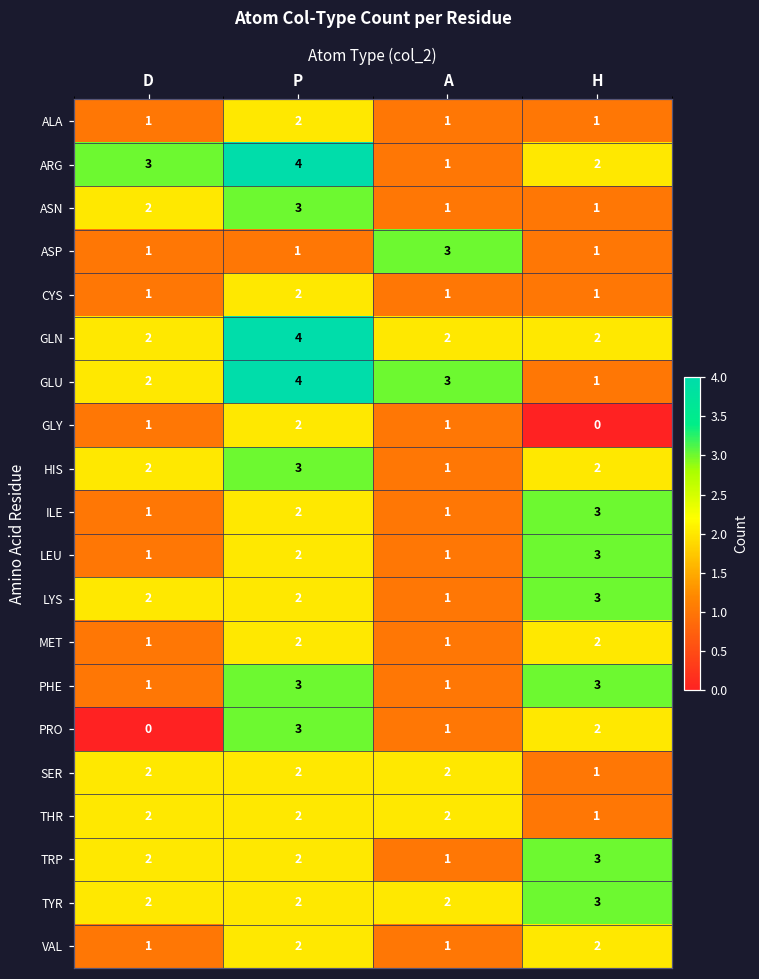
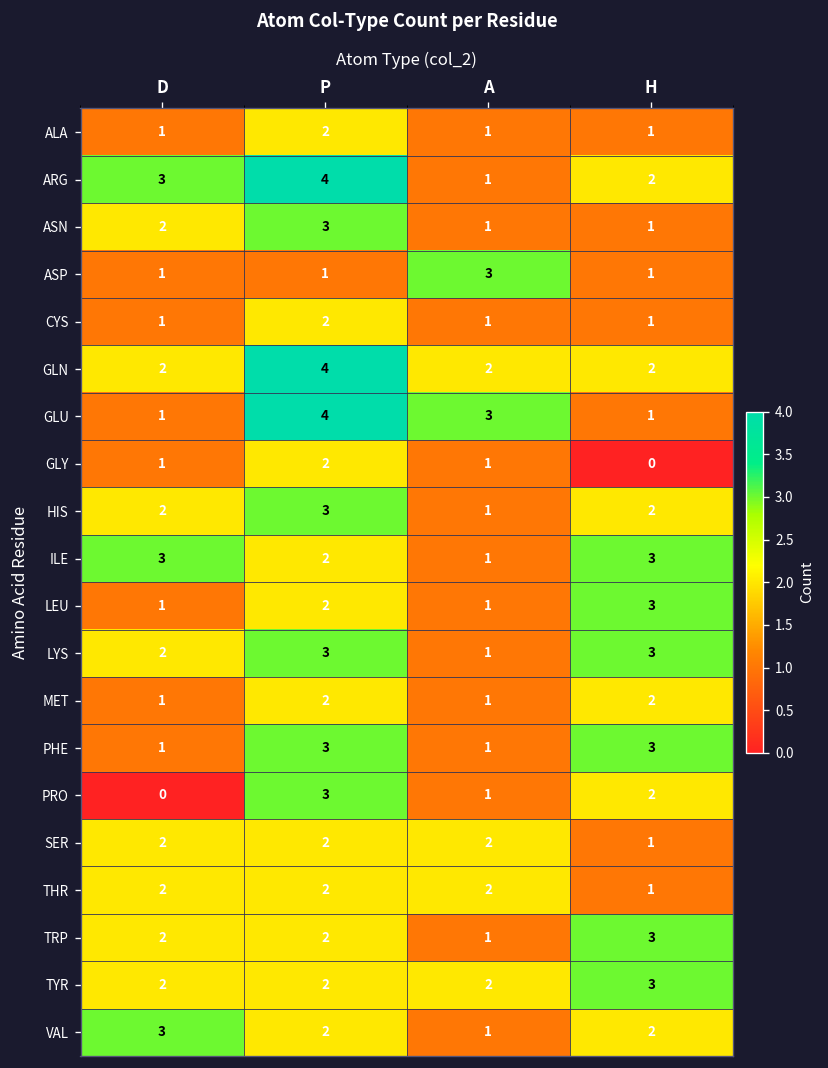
GLU, D: 2 -> 1
ILE, D: 1 -> 3
LYS, P: 2 -> 3
VAL, D: 1 -> 3
